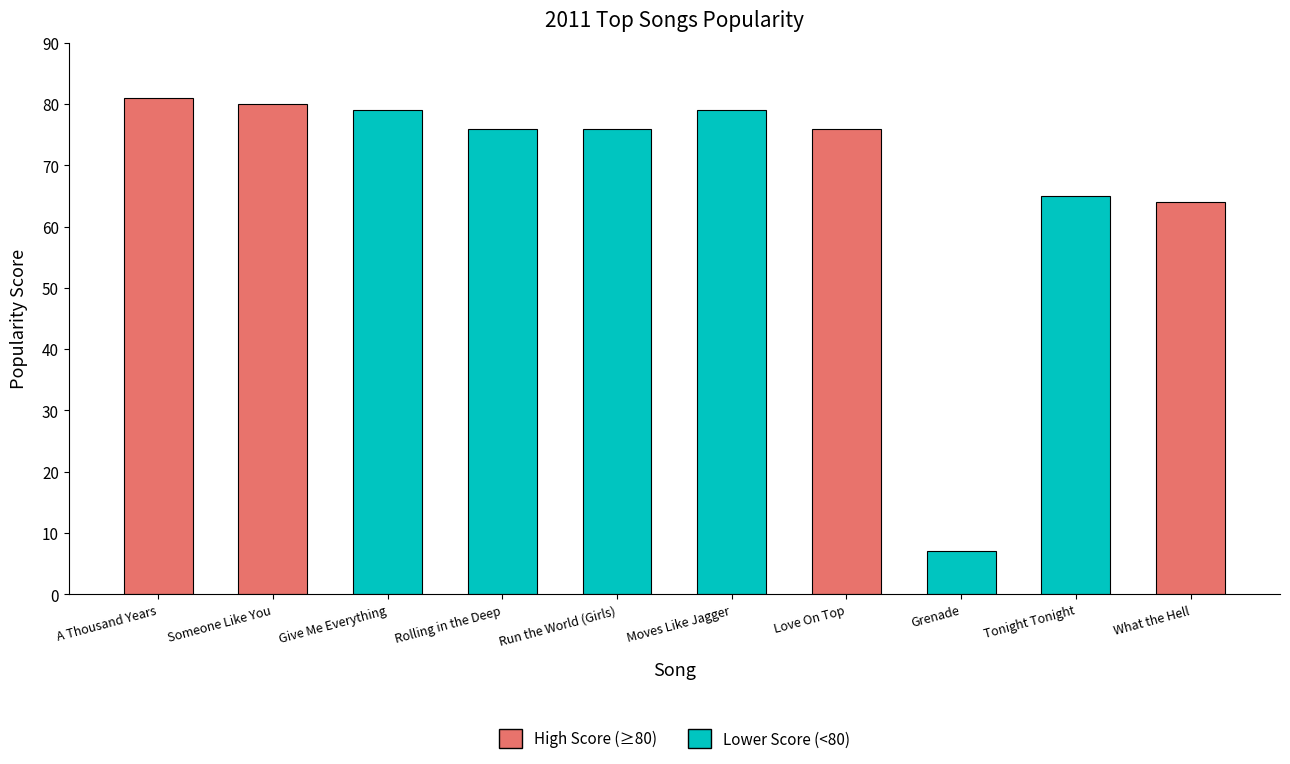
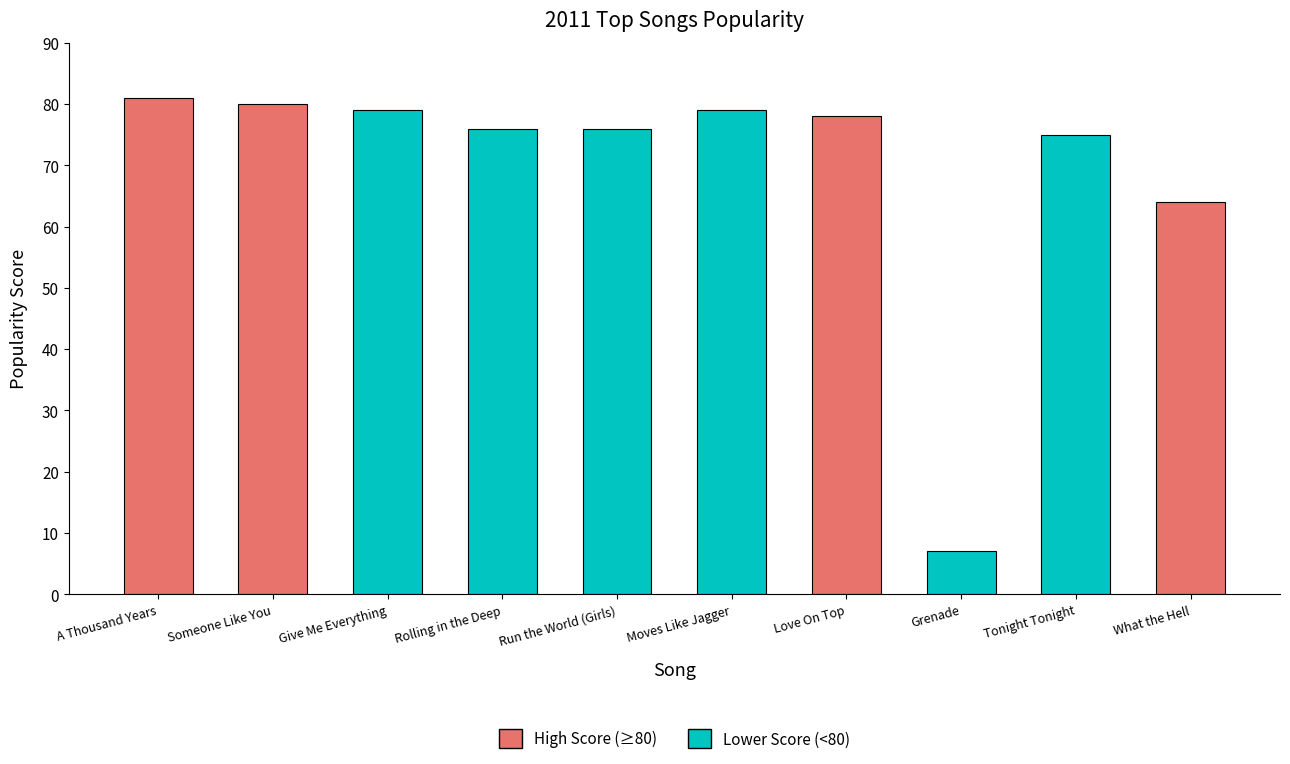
Love On Top: 76 -> 78
Tonight Tonight: 65 -> 75
